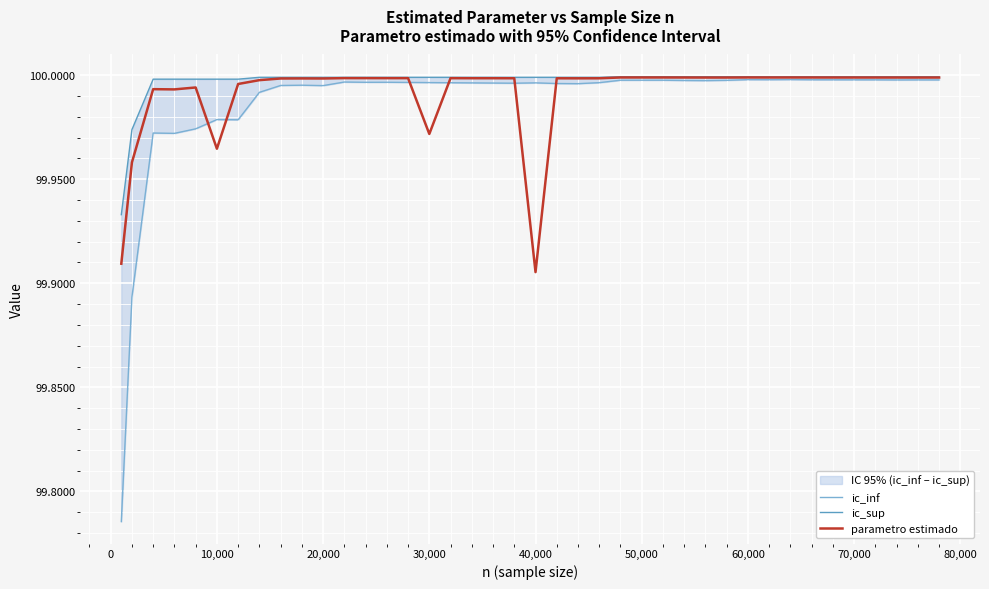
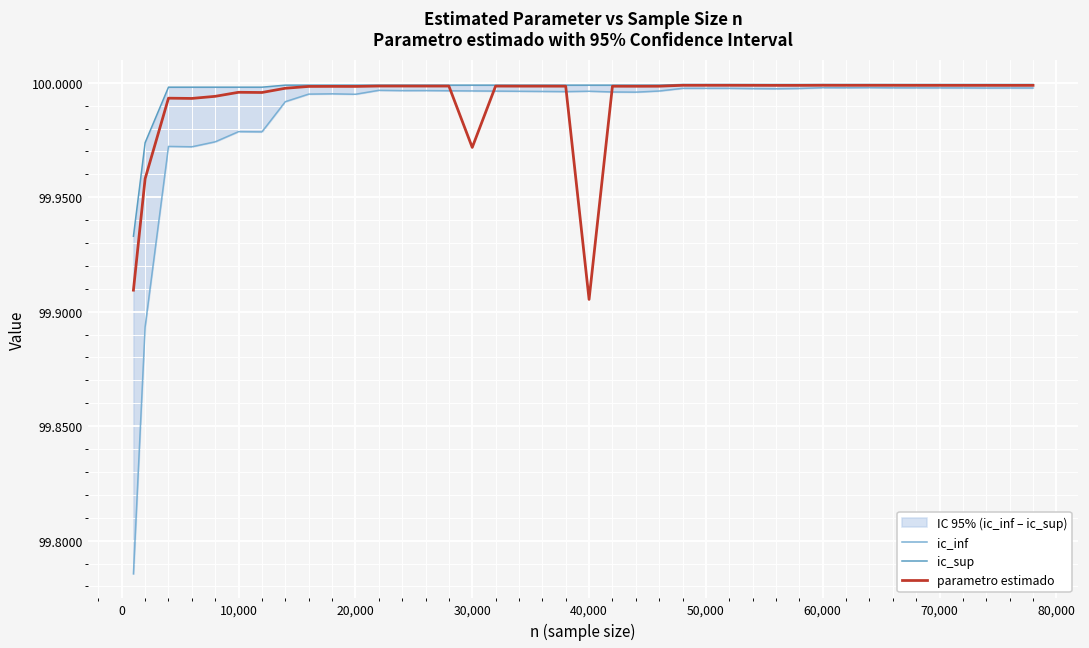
parametro estimado, 10,000: 99.965 -> 99.996
